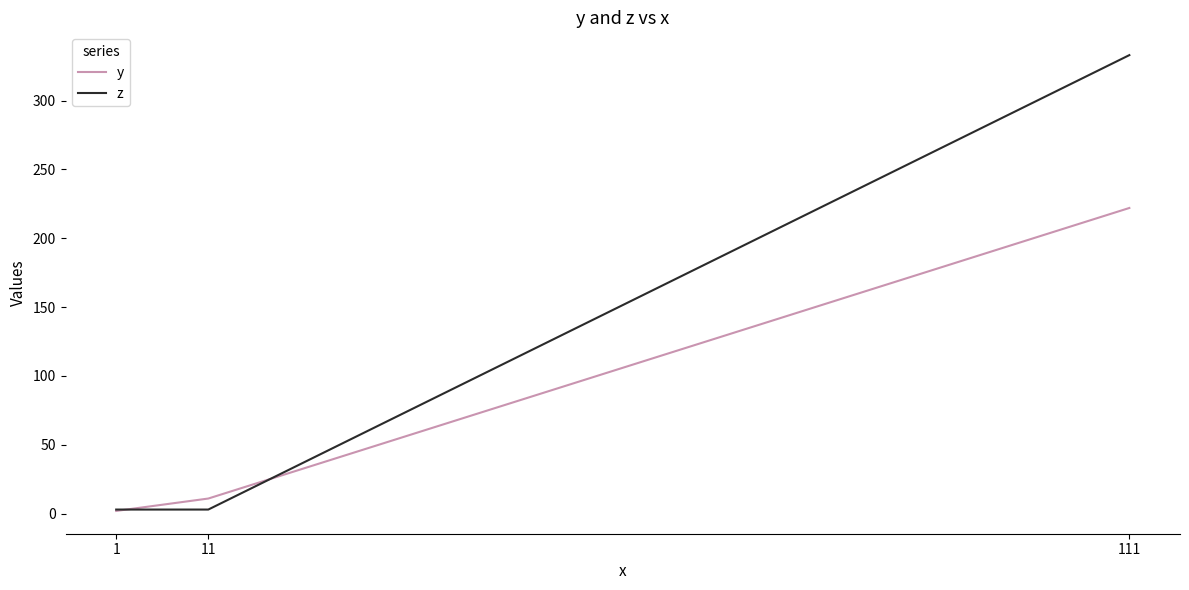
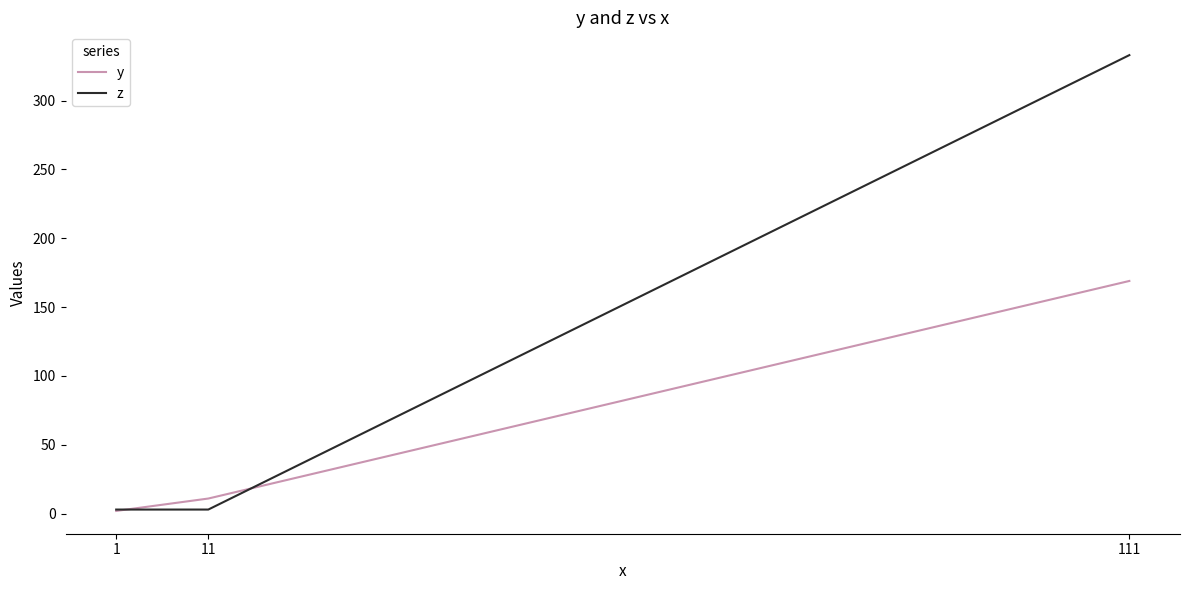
y, 111: 222 -> 169
